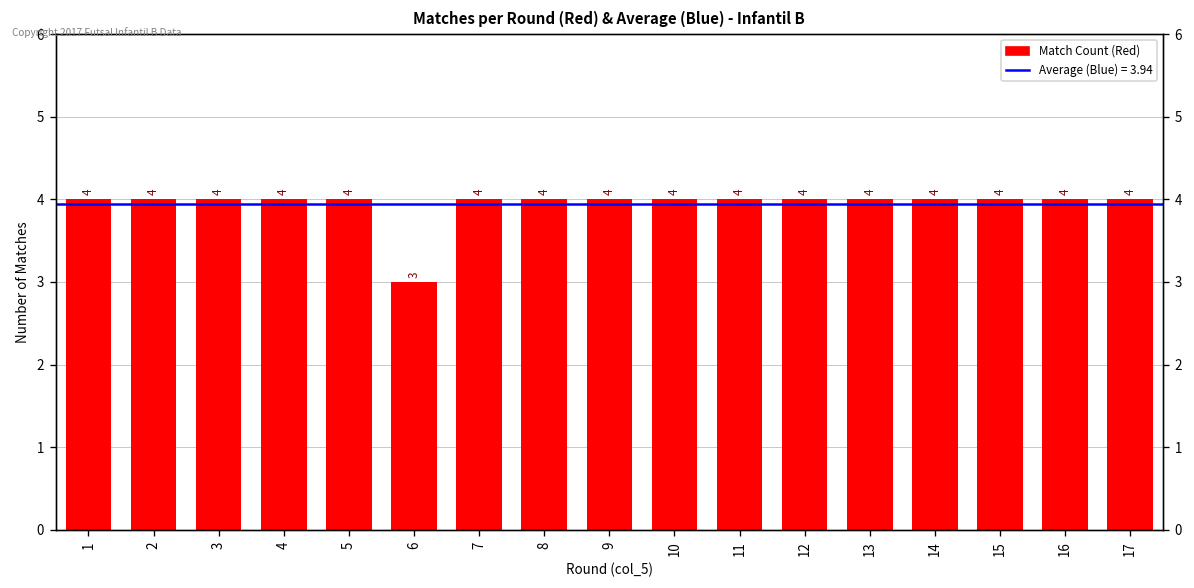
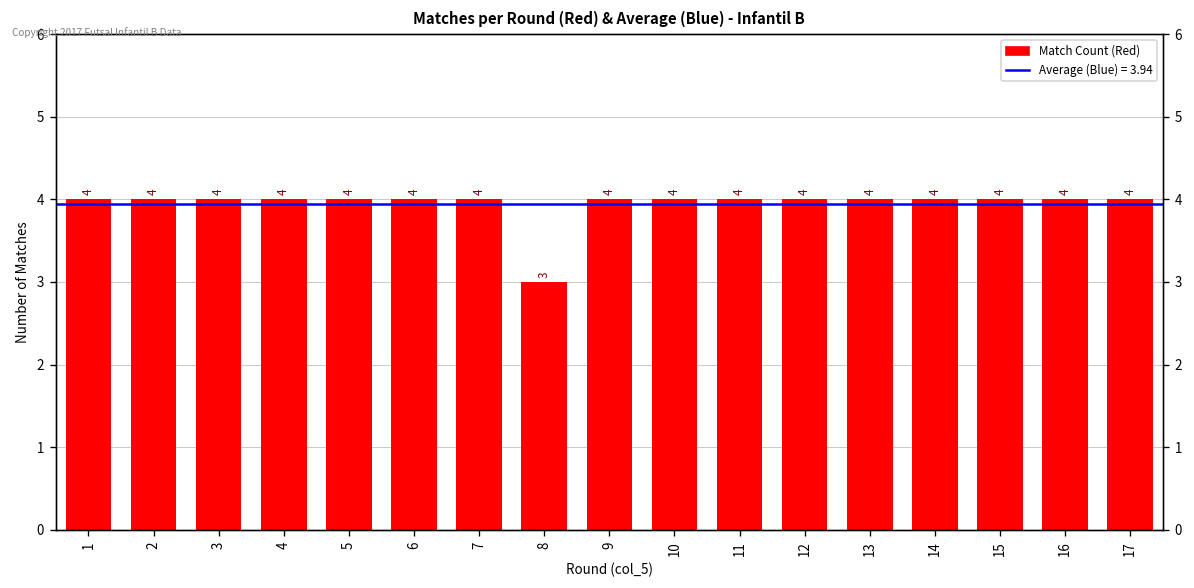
6: 3 -> 4
8: 4 -> 3
